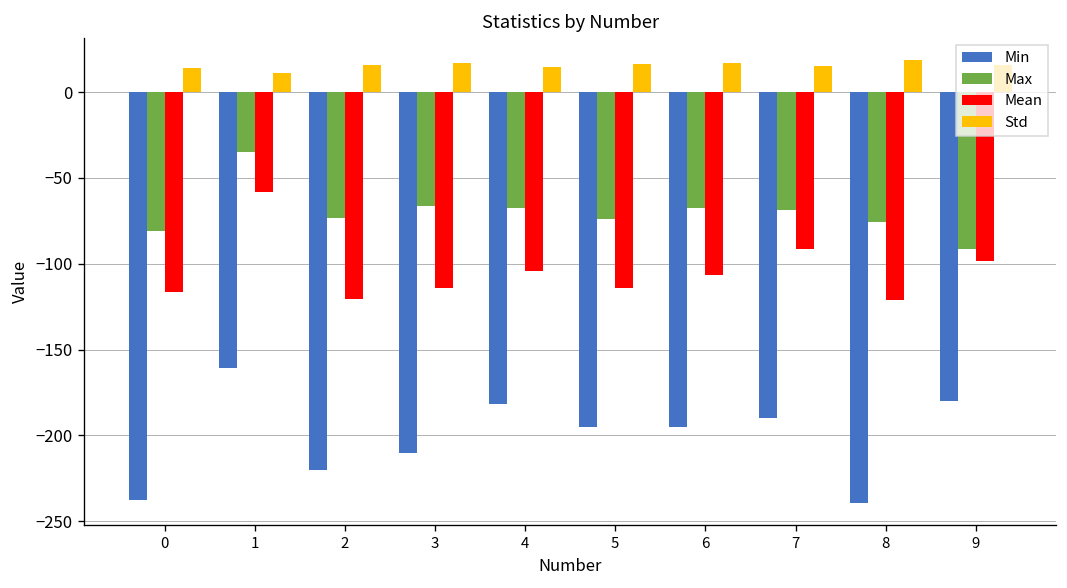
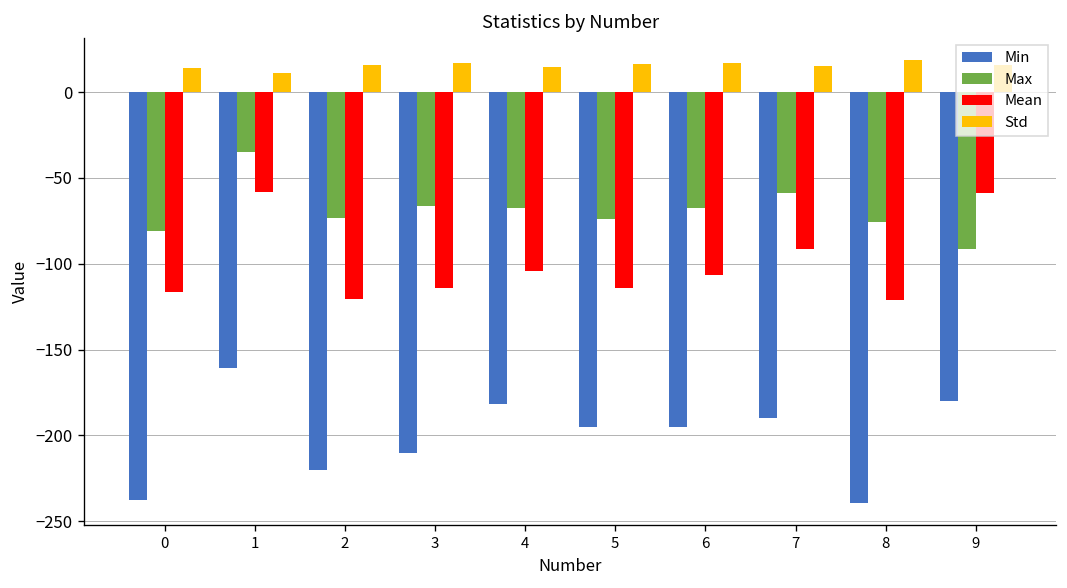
Max, 7: -69 -> -59
Mean, 9: -98 -> -59
